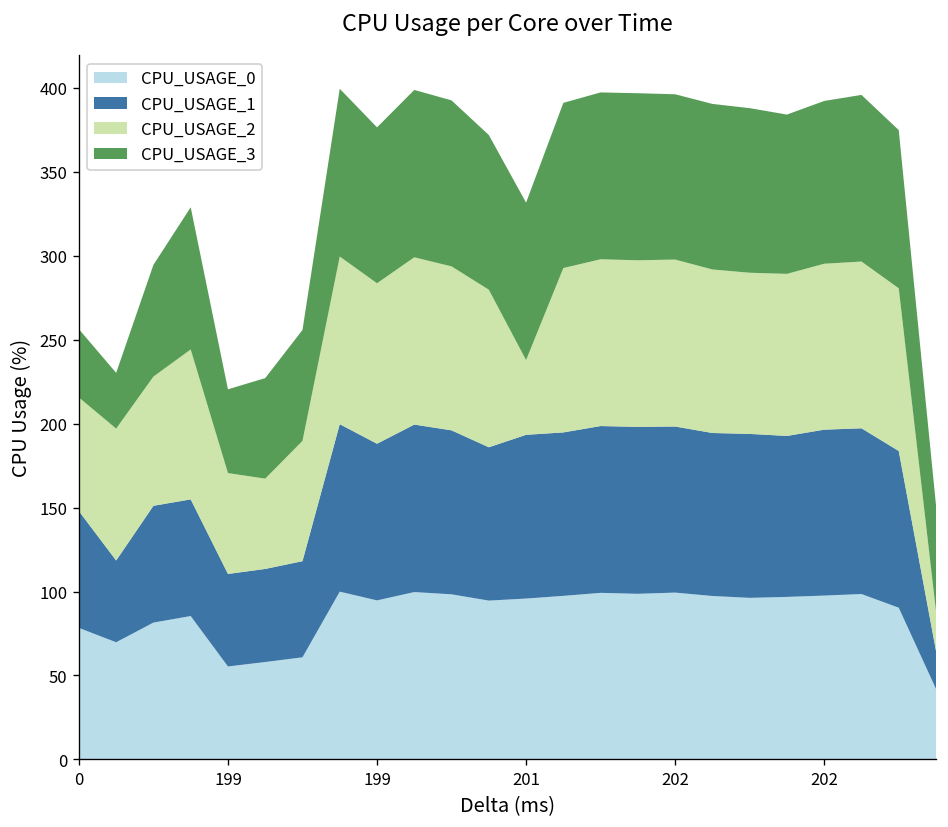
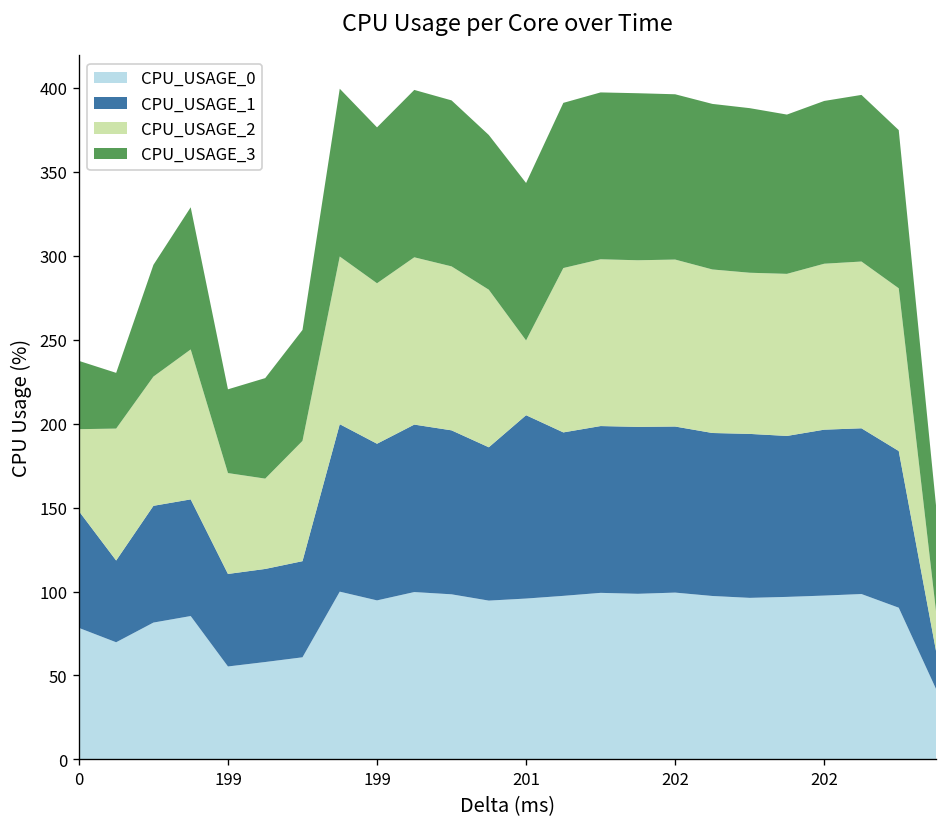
CPU_USAGE_2, 0: 68 -> 49
CPU_USAGE_1, 201: 97 -> 109
